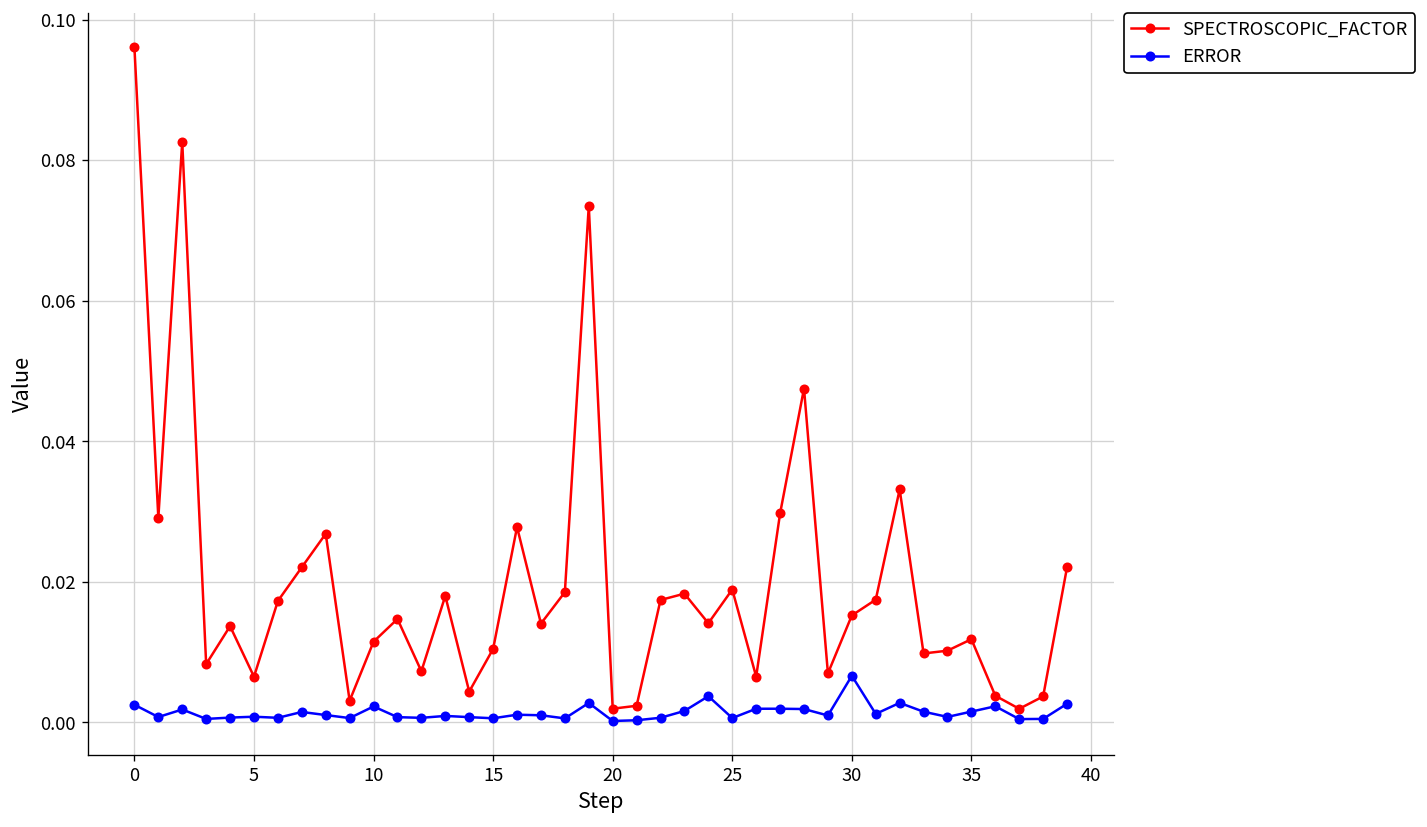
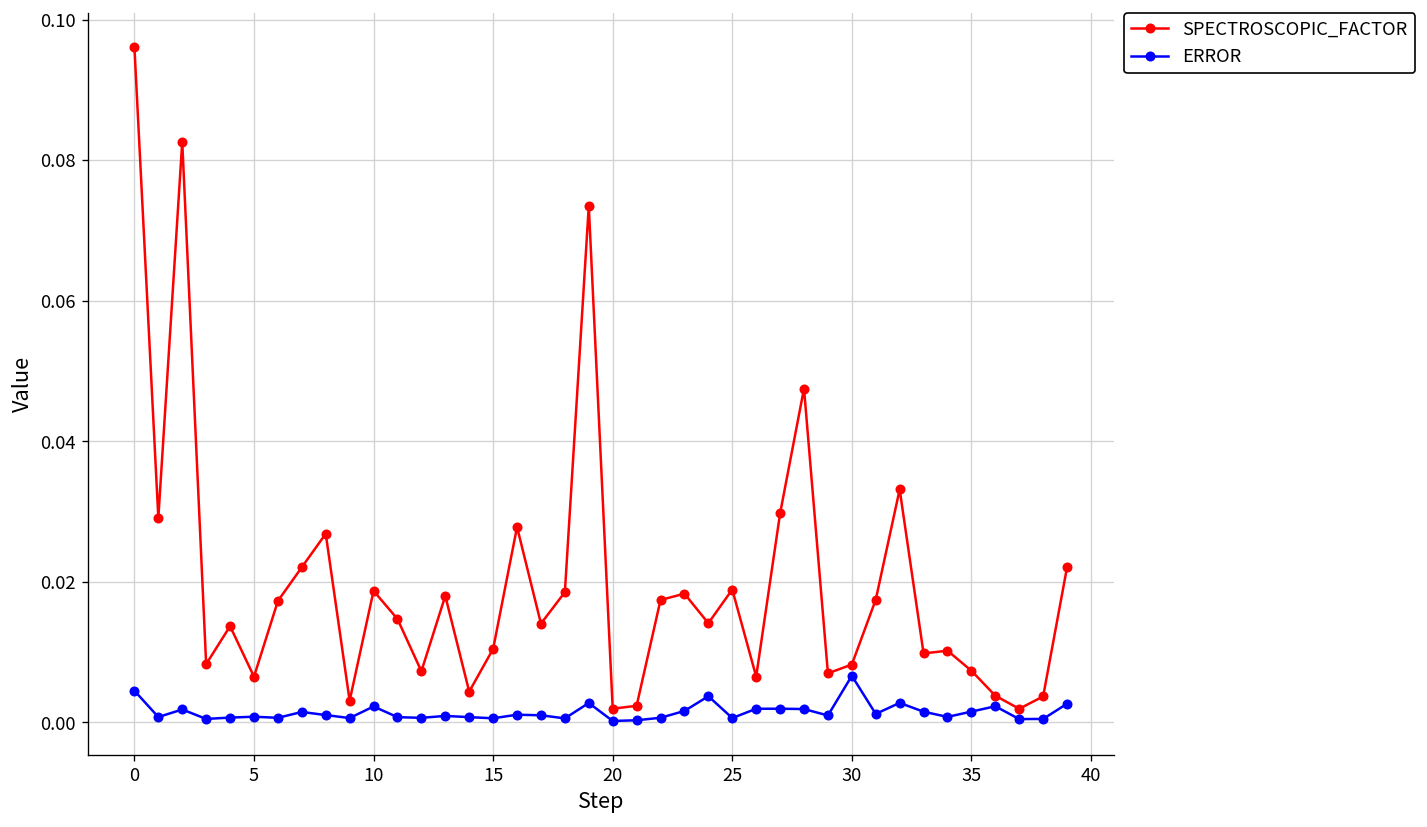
ERROR, 0: 0.003 -> 0.005
SPECTROSCOPIC_FACTOR, 10: 0.011 -> 0.019
SPECTROSCOPIC_FACTOR, 30: 0.015 -> 0.008
SPECTROSCOPIC_FACTOR, 35: 0.012 -> 0.007
